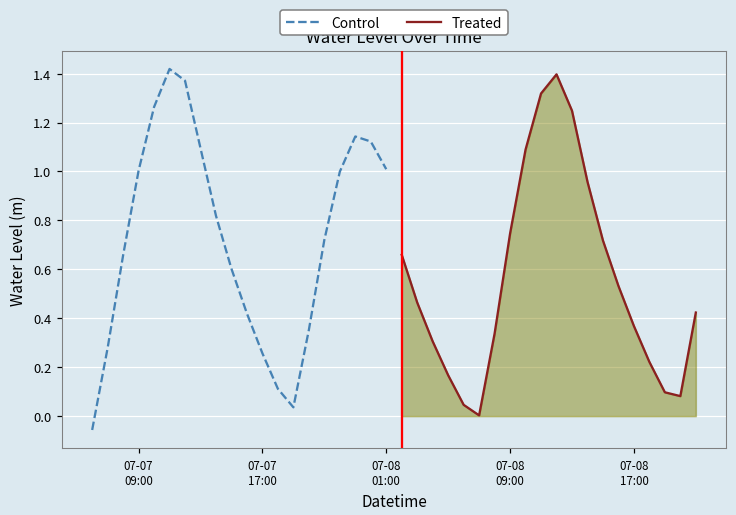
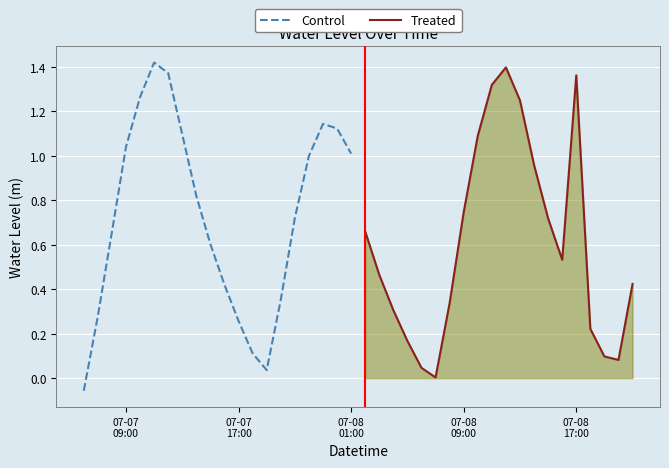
Control, 07-07 09:00: 1.00 -> 1.04
Treated, 07-08 17:00: 0.37 -> 1.36
